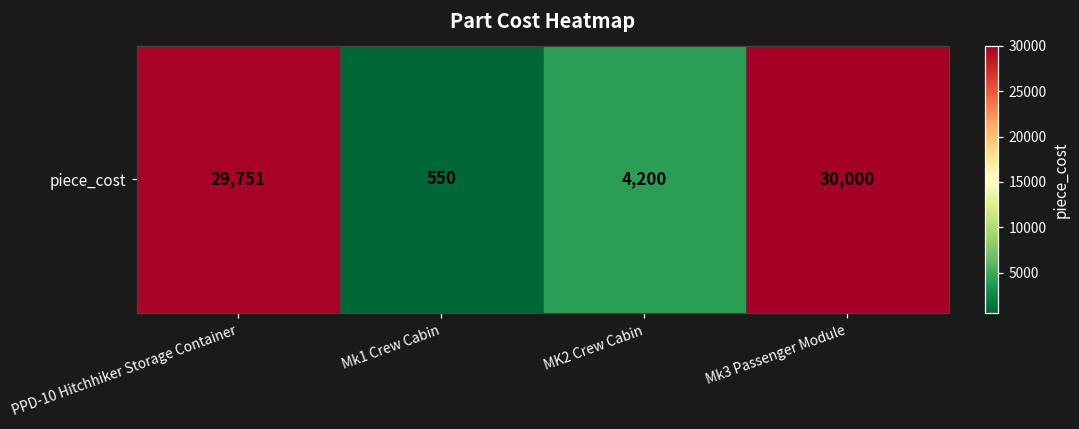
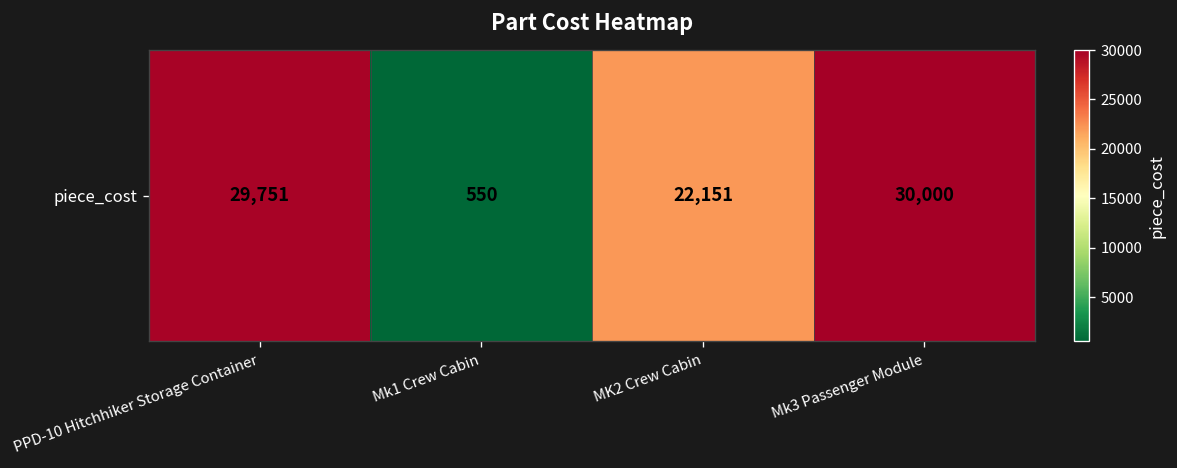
piece_cost, MK2 Crew Cabin: 4,200 -> 22,151
